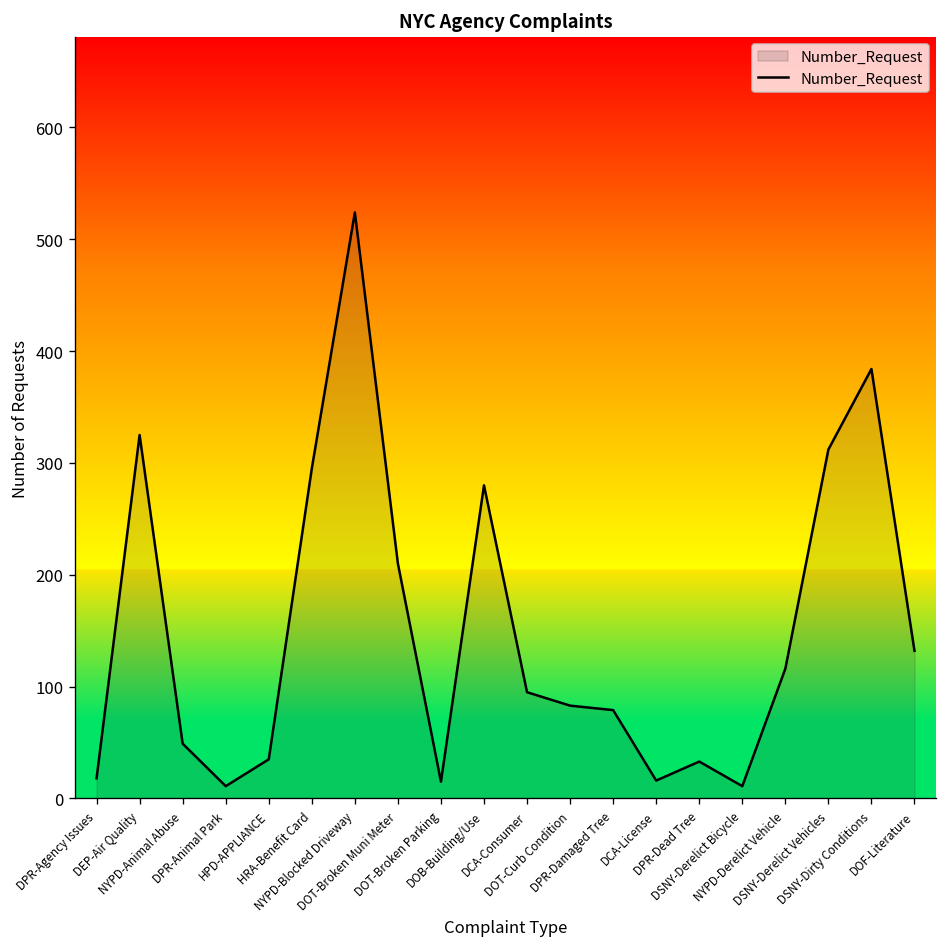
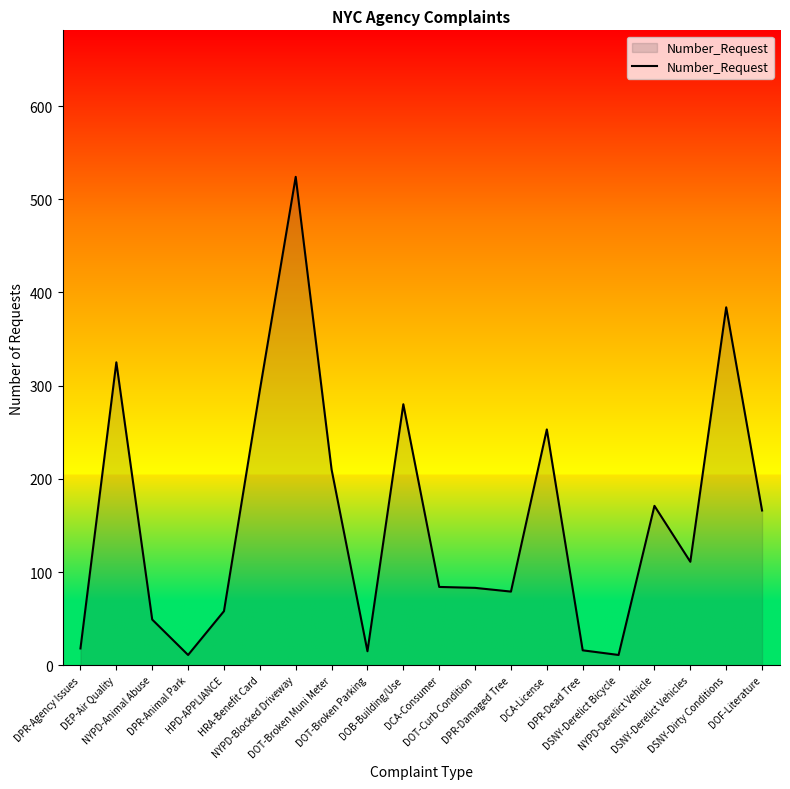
HPD-APPLIANCE: 40 -> 60
DCA-Consumer: 100 -> 80
DCA-License: 20 -> 250
DPR-Dead Tree: 30 -> 20
NYPD-Derelict Vehicle: 120 -> 170
DSNY-Derelict Vehicles: 310 -> 110
DOF-Literature: 130 -> 170
